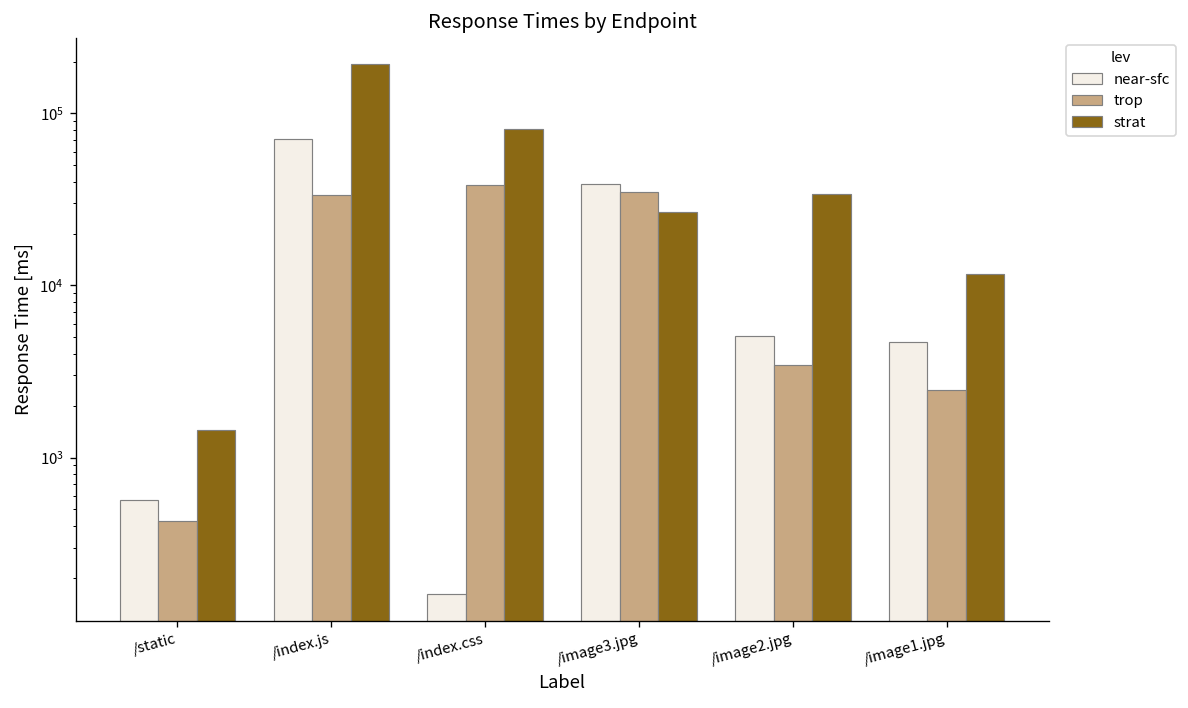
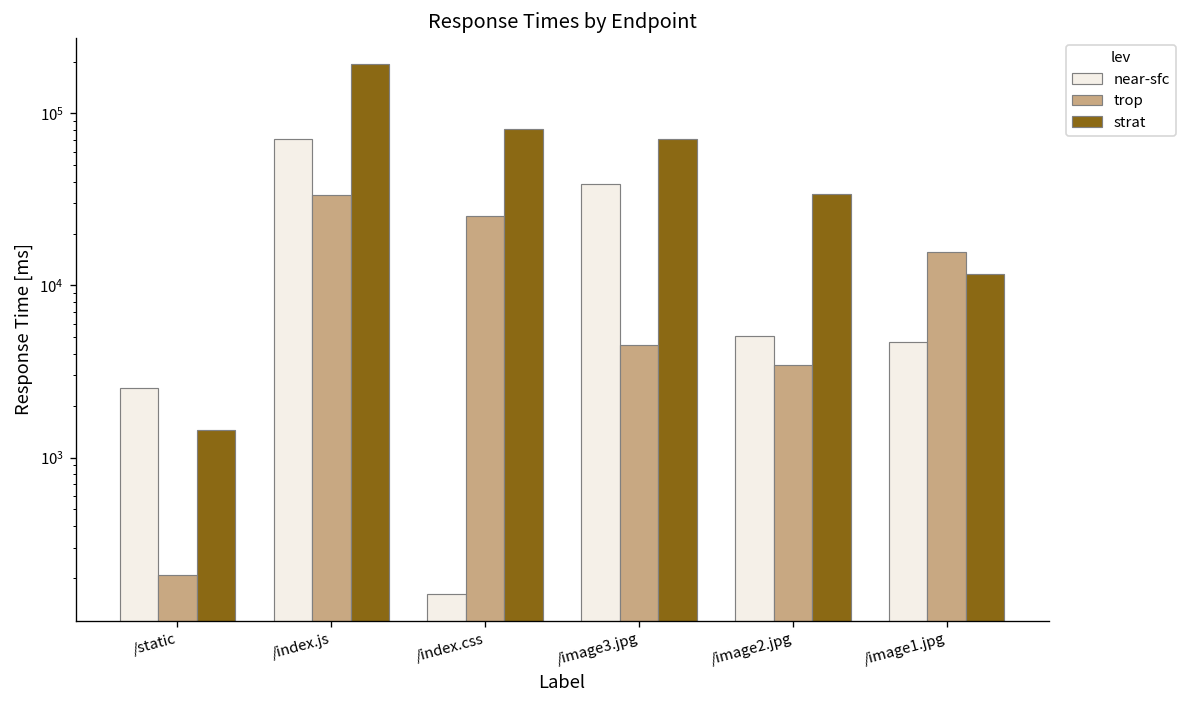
near-sfc, /static: 570 -> 2500
trop, /static: 430 -> 210
trop, /index.css: 38000 -> 25000
trop, /image3.jpg: 35000 -> 4500
strat, /image3.jpg: 27000 -> 70000
trop, /image1.jpg: 2500 -> 16000
